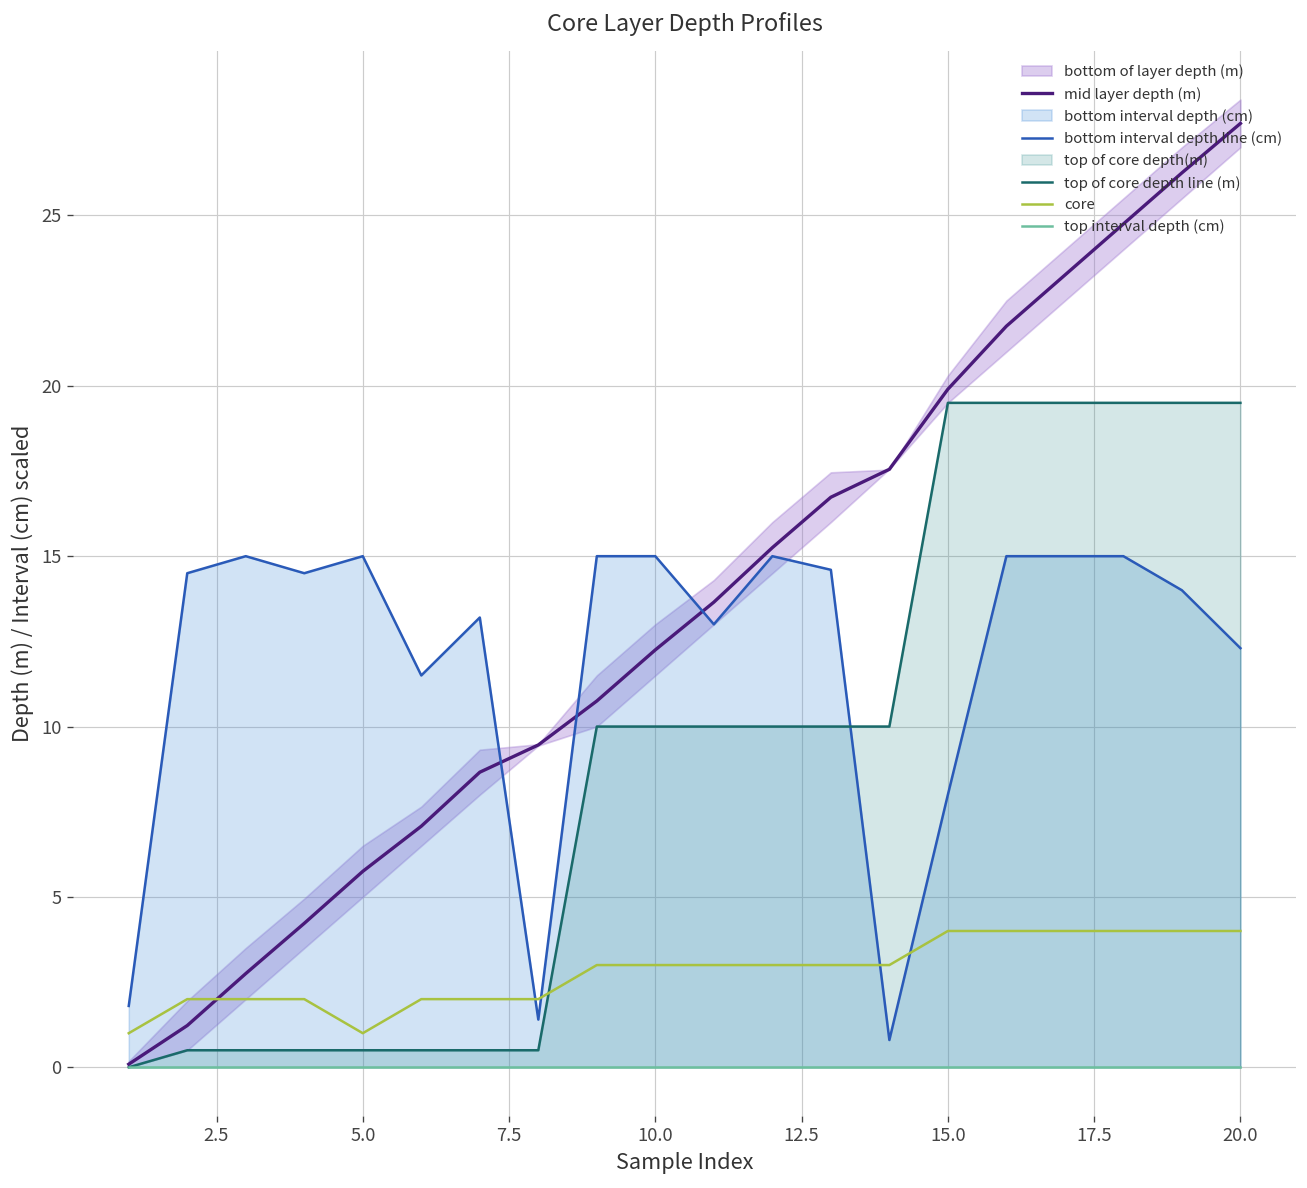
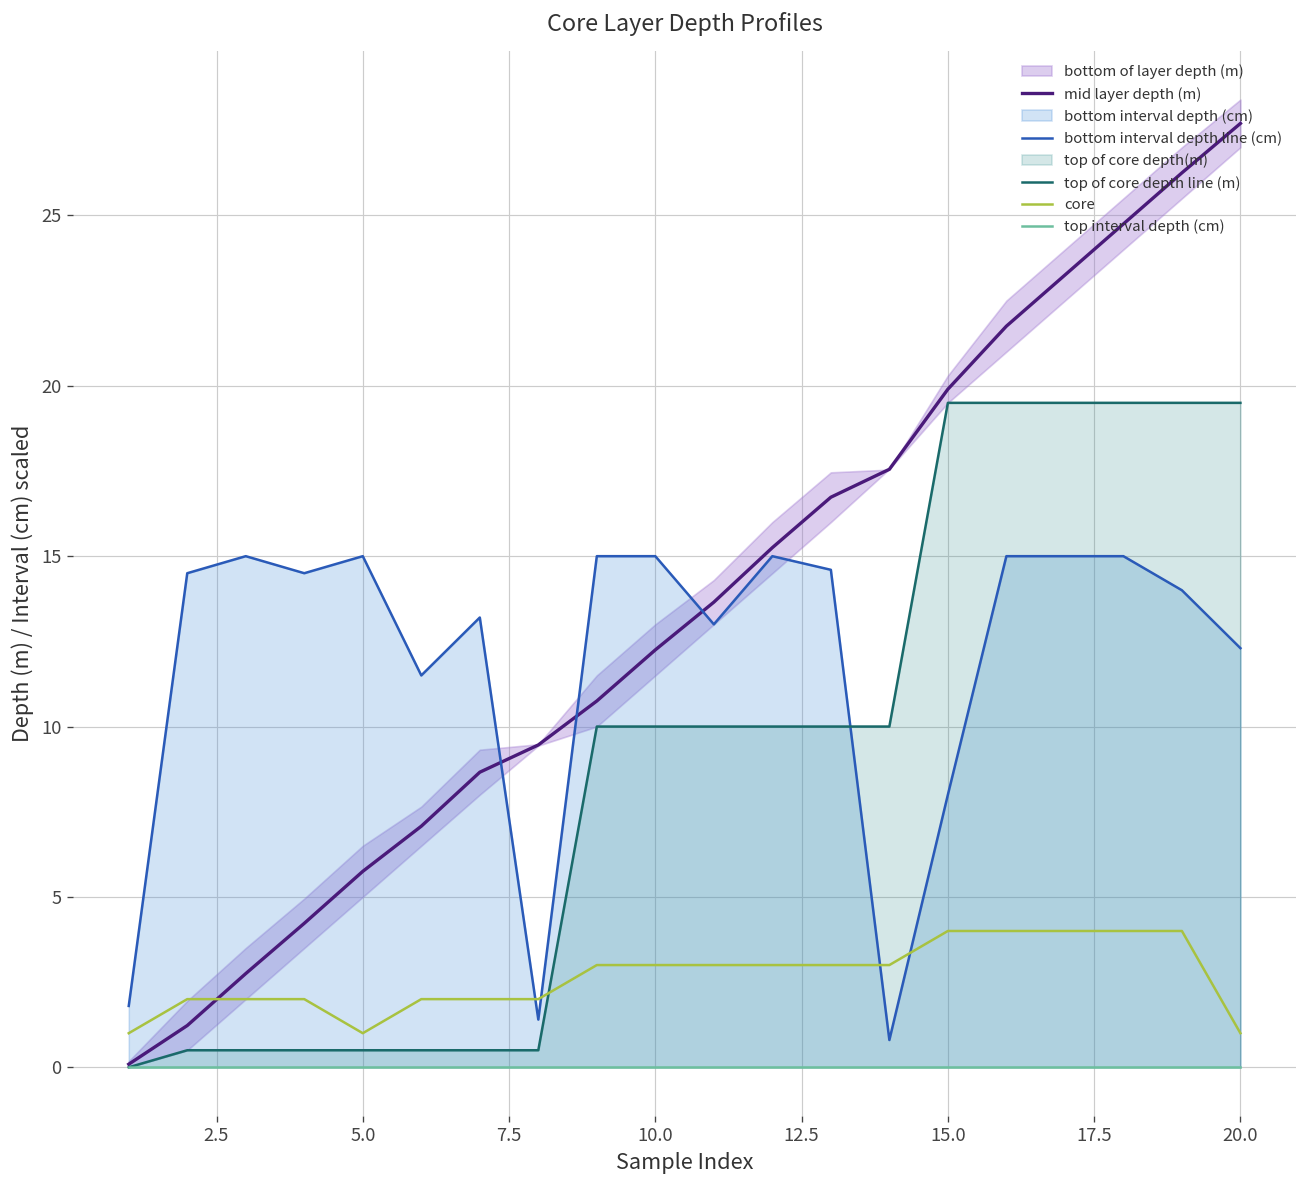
core, 20.0: 4 -> 1
